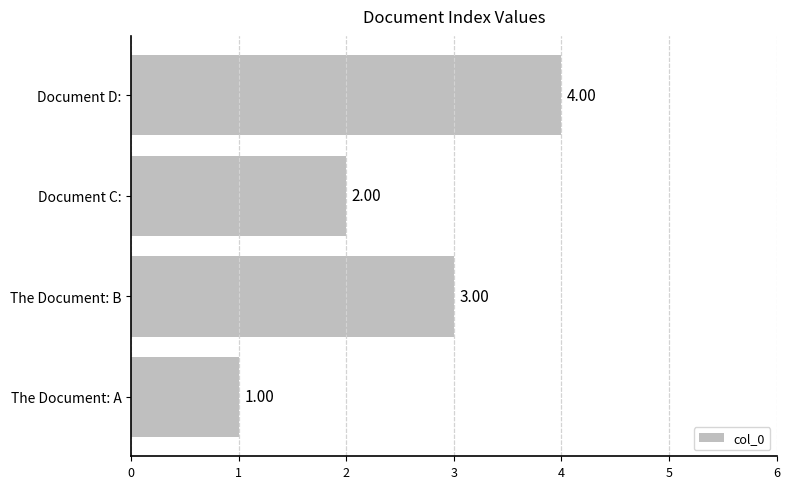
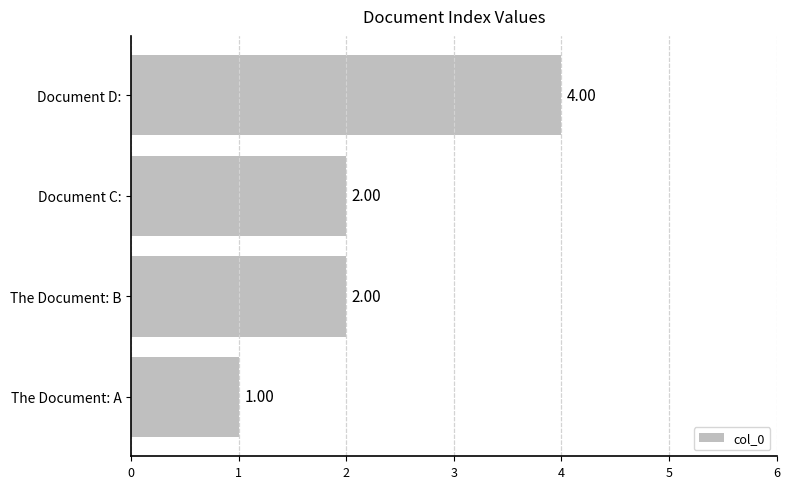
The Document: B: 3.00 -> 2.00
